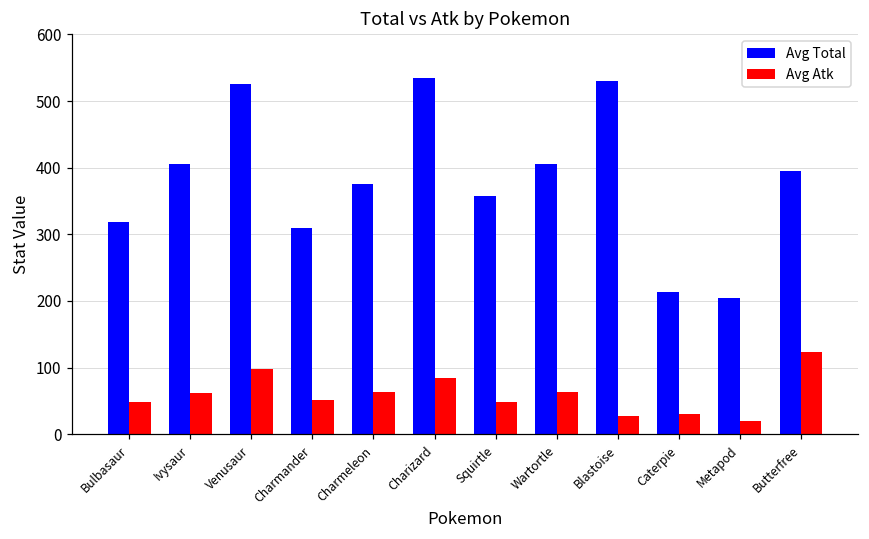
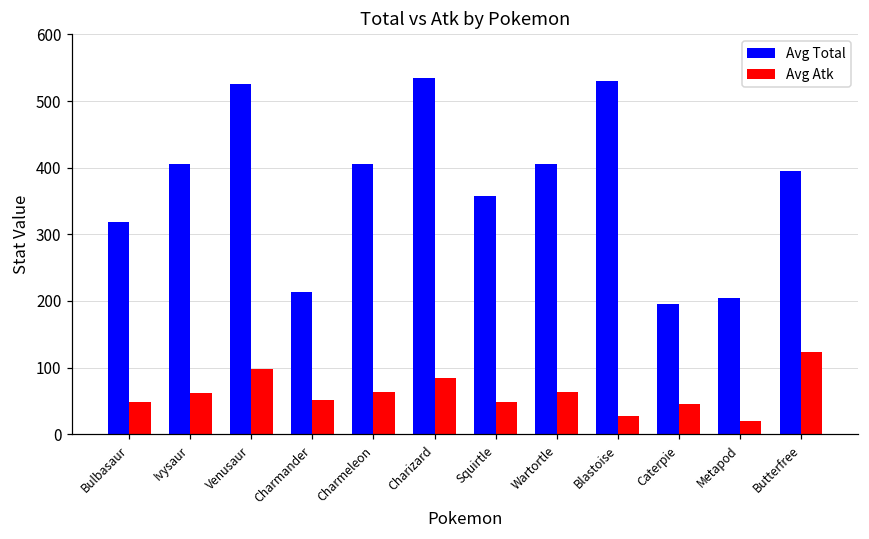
Avg Total, Charmander: 310 -> 210
Avg Total, Charmeleon: 380 -> 410
Avg Total, Caterpie: 210 -> 200
Avg Atk, Caterpie: 30 -> 50
